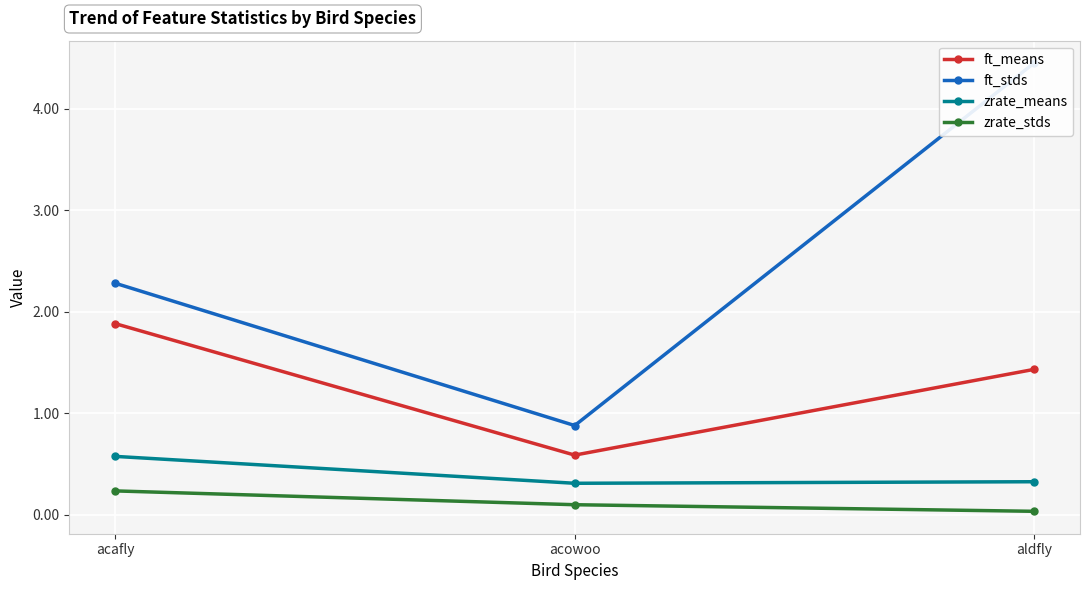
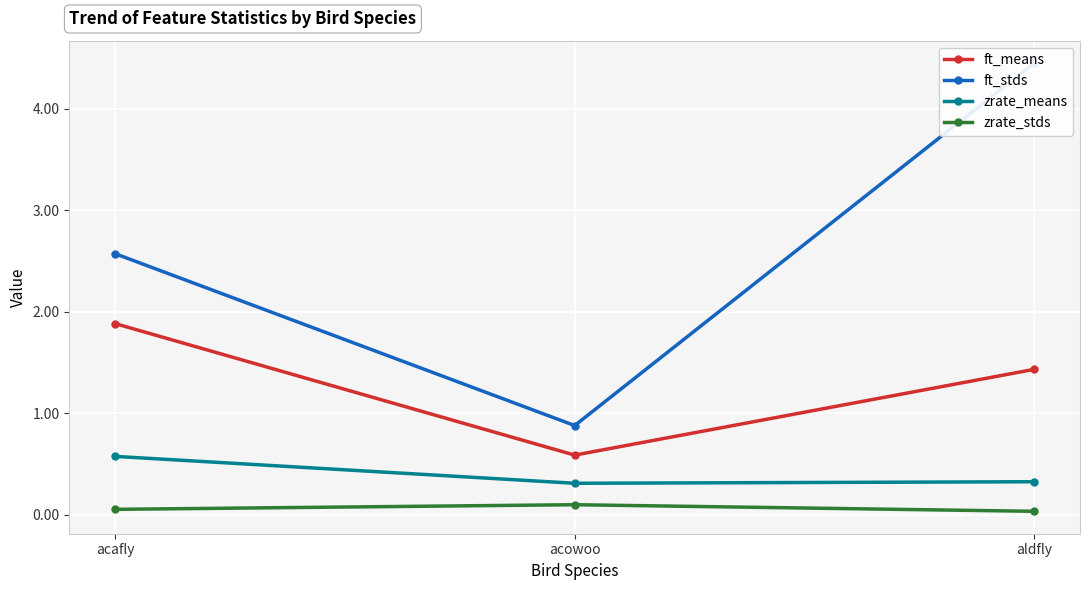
ft_stds, acafly: 2.28 -> 2.57
zrate_stds, acafly: 0.23 -> 0.05
